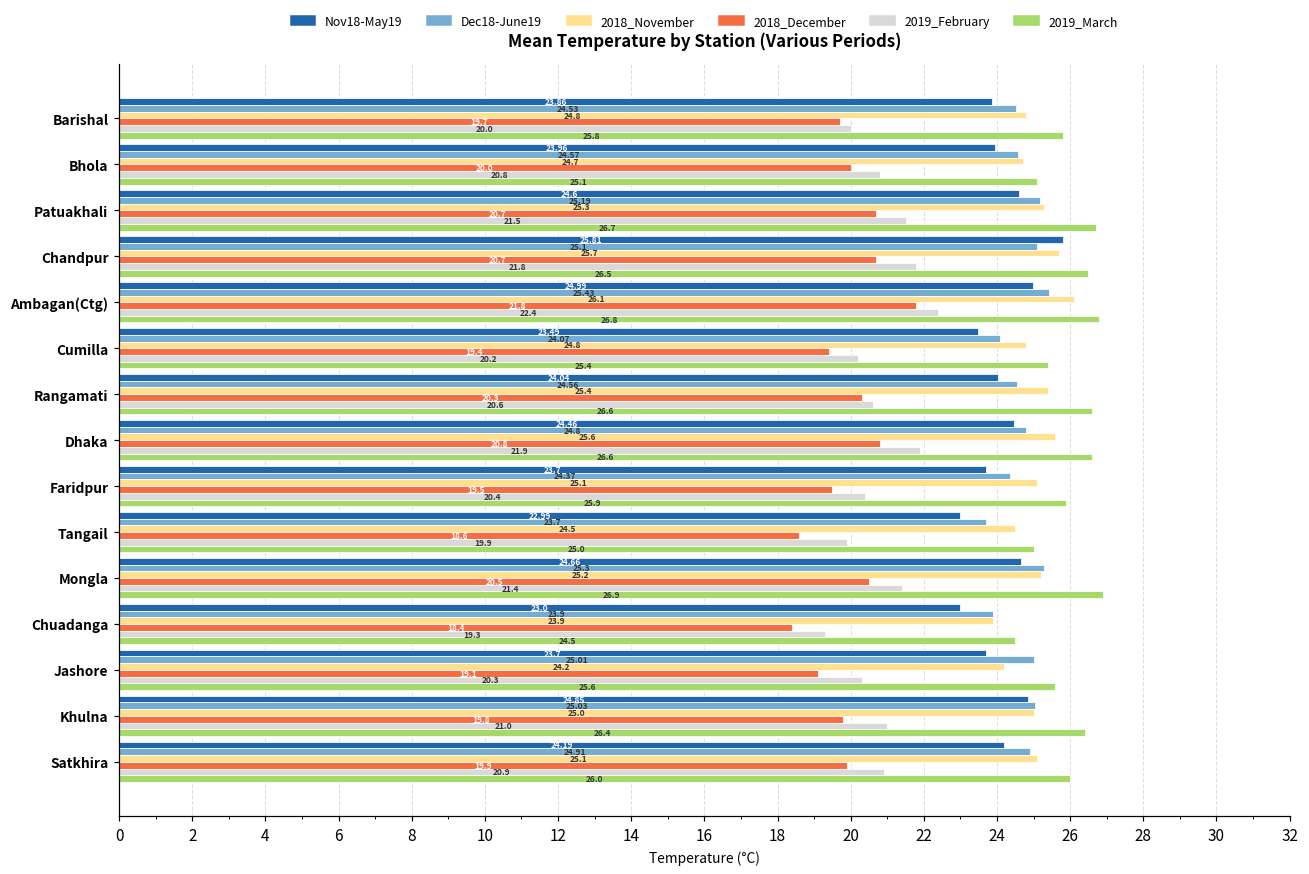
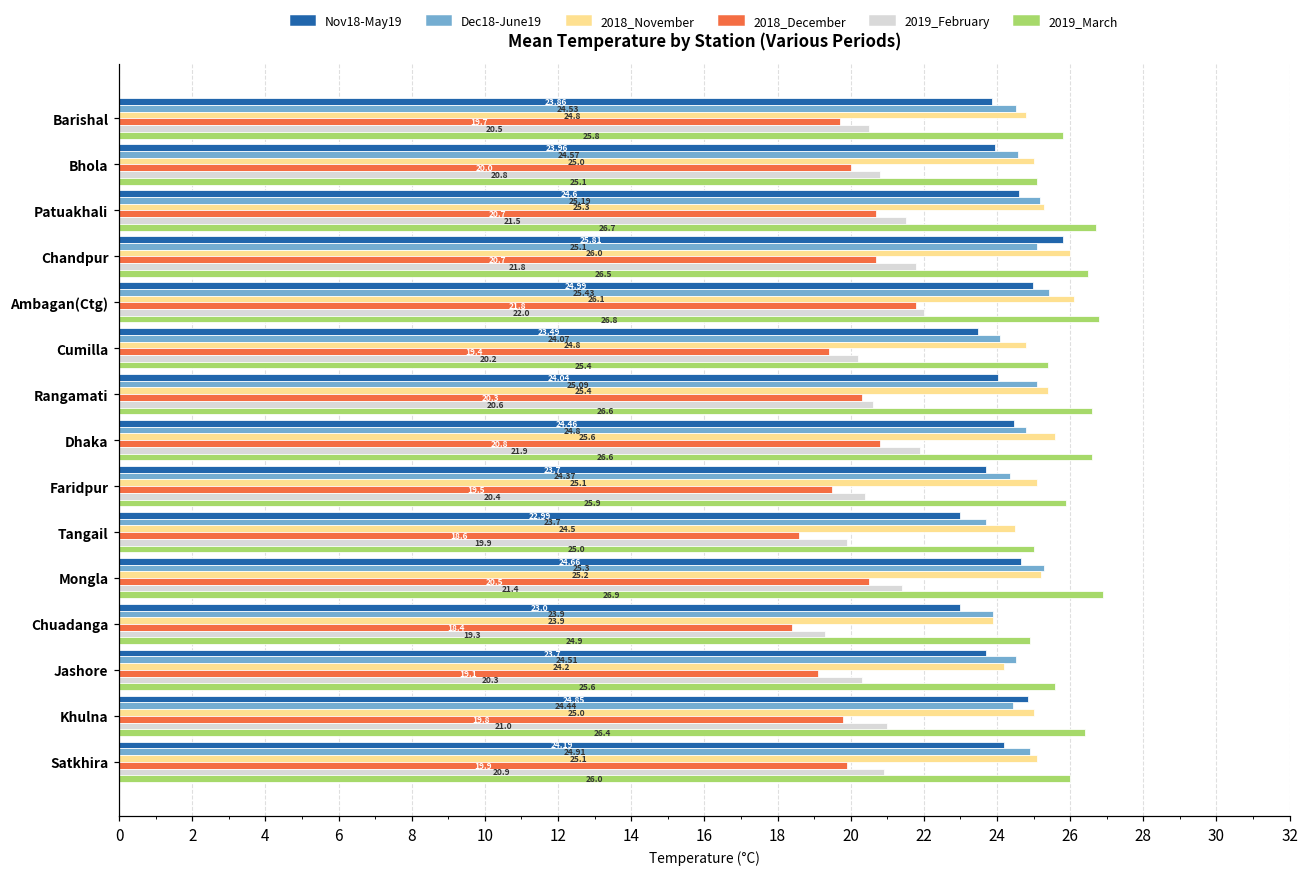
2019_February, Barishal: 20.0 -> 20.5
2018_November, Bhola: 24.7 -> 25.0
2018_November, Chandpur: 25.7 -> 26.0
2019_February, Ambagan(Ctg): 22.4 -> 22.0
Dec18-June19, Rangamati: 24.56 -> 25.09
2019_March, Chuadanga: 24.5 -> 24.9
Dec18-June19, Jashore: 25.01 -> 24.51
Dec18-June19, Khulna: 25.03 -> 24.44
